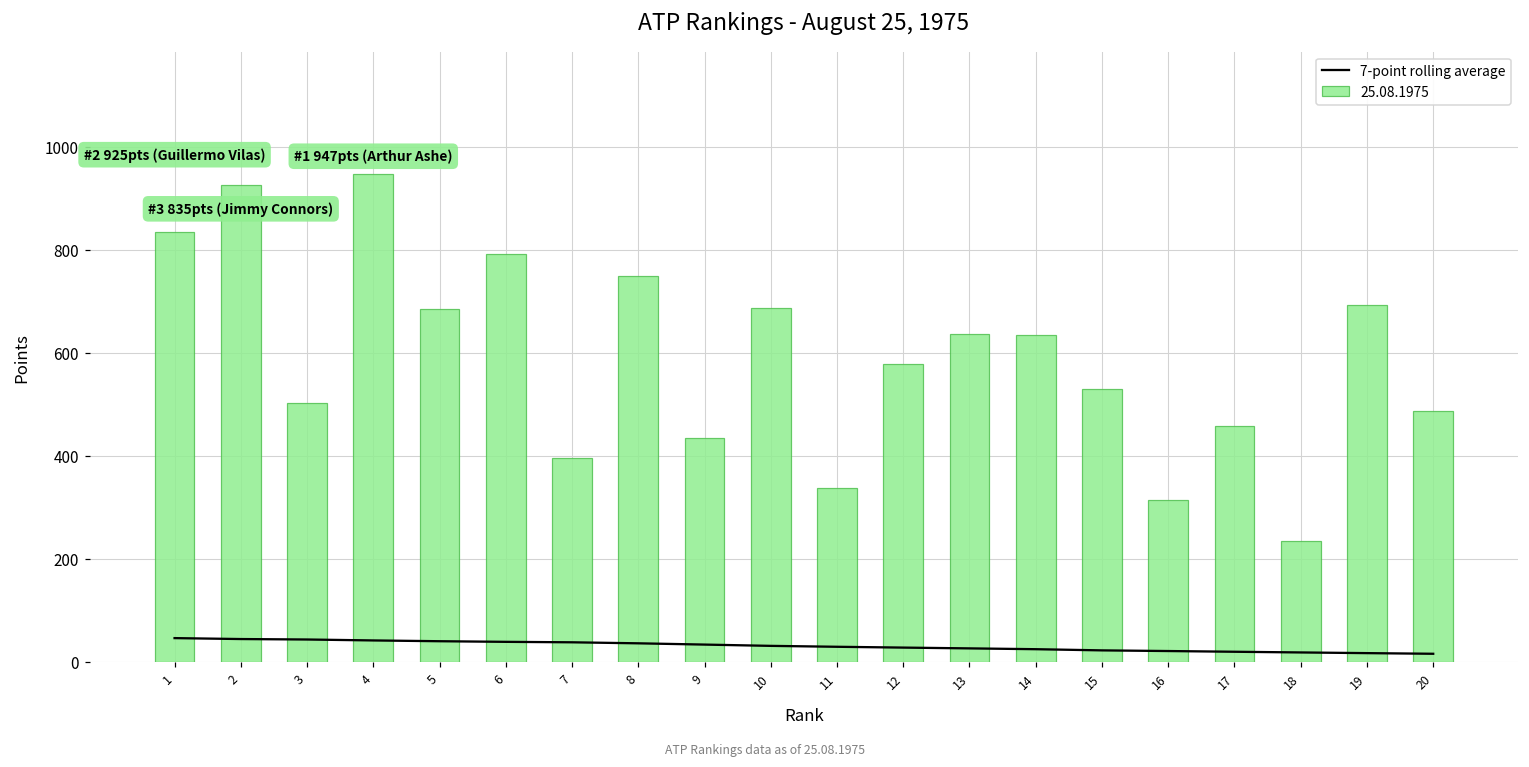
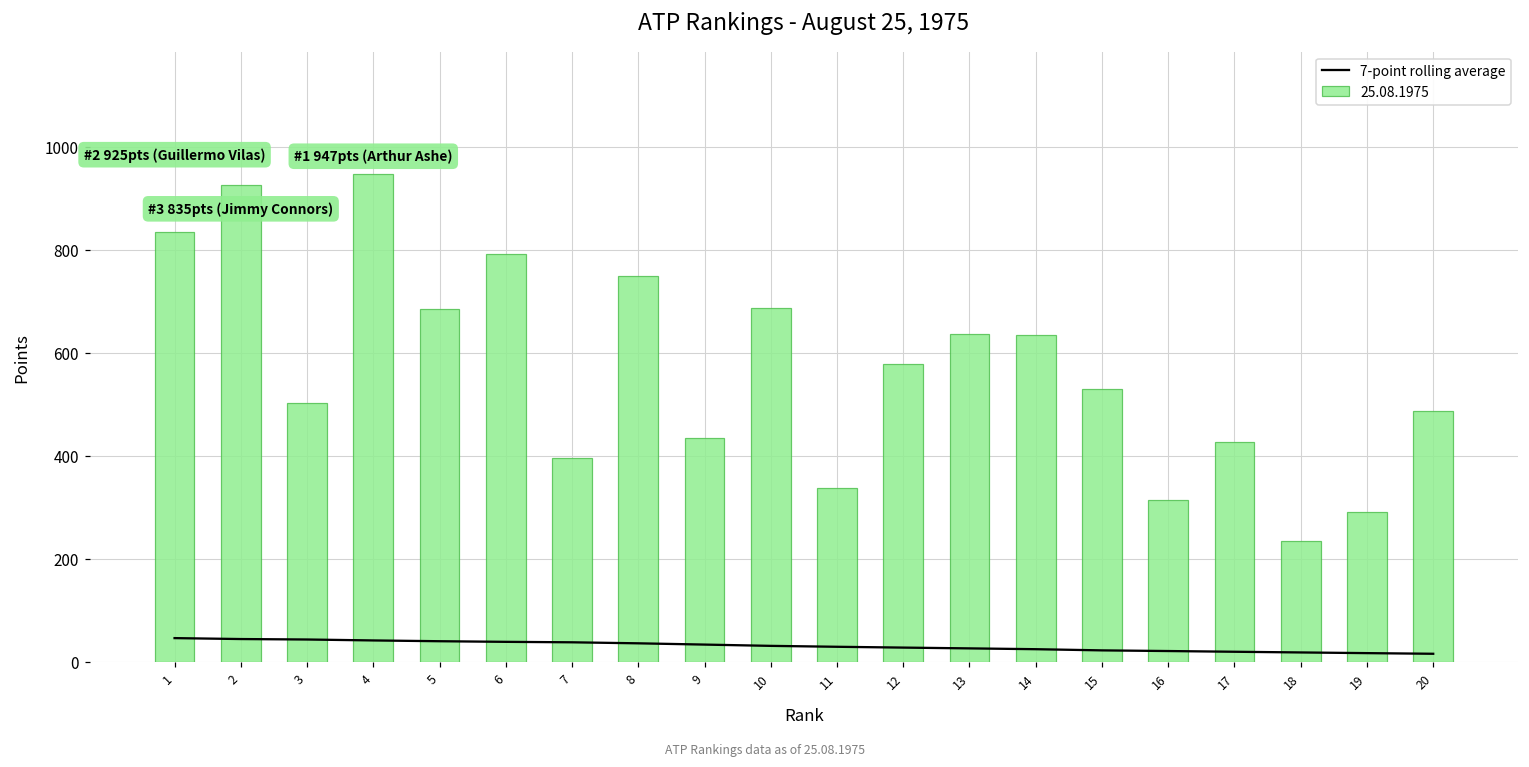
25.08.1975, 17: 460 -> 430
25.08.1975, 19: 690 -> 290
